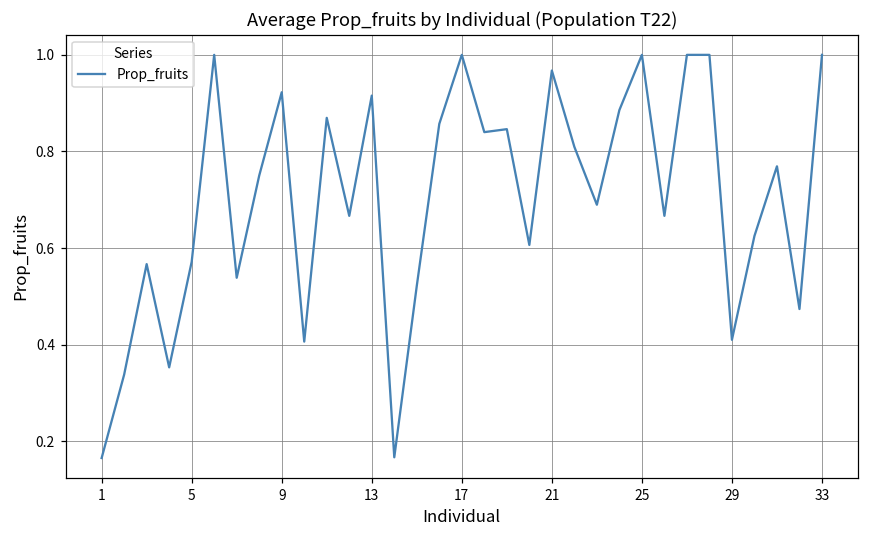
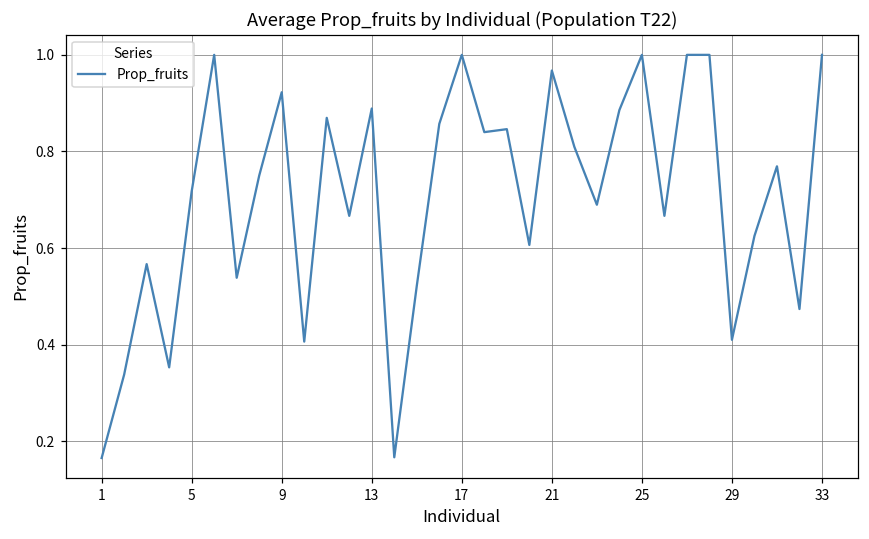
5: 0.57 -> 0.72
13: 0.92 -> 0.89
